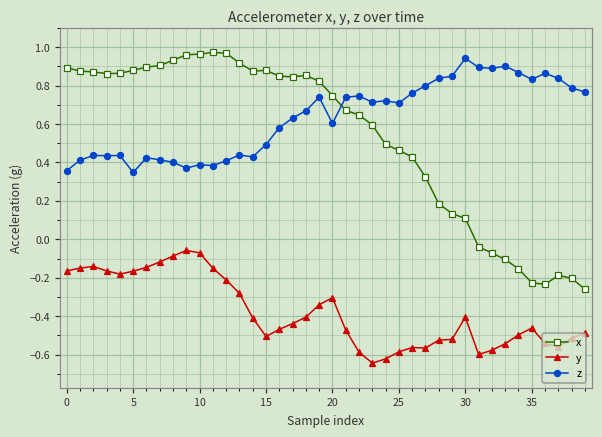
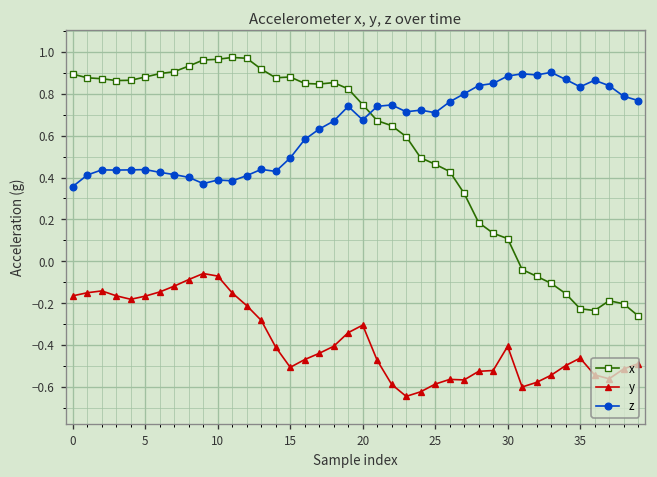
z, 5: 0.35 -> 0.44
z, 20: 0.60 -> 0.67
z, 30: 0.94 -> 0.88
